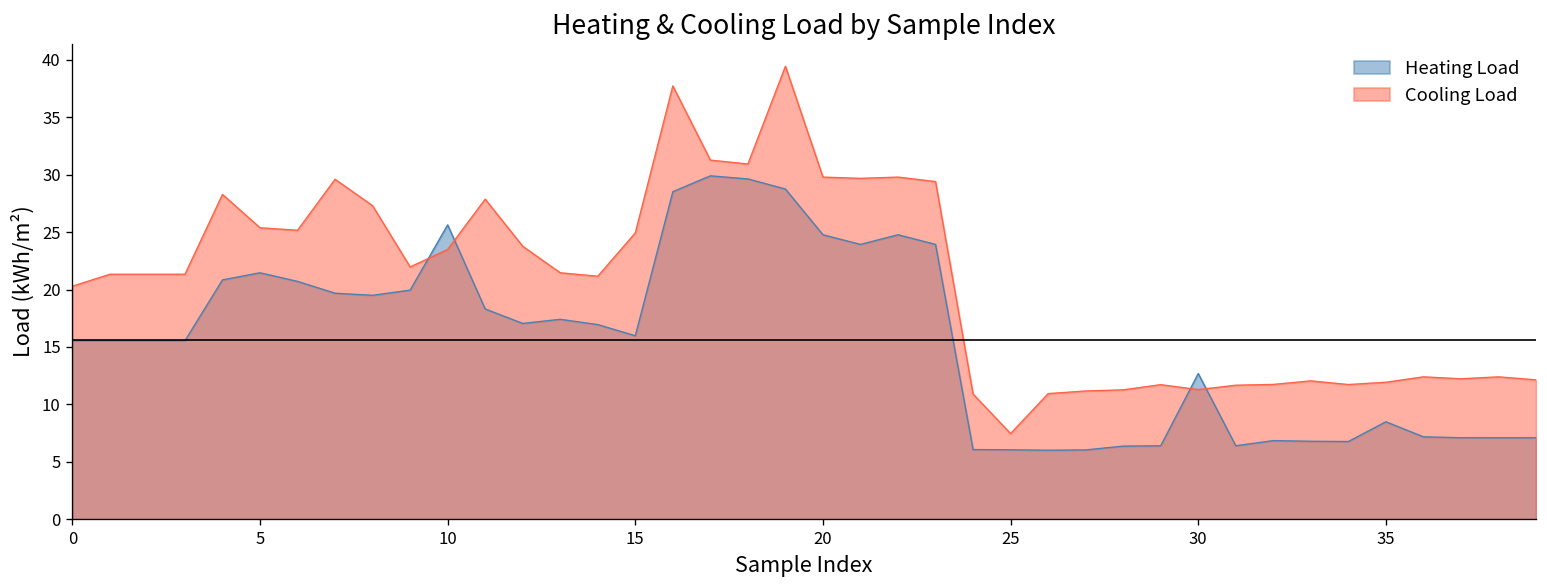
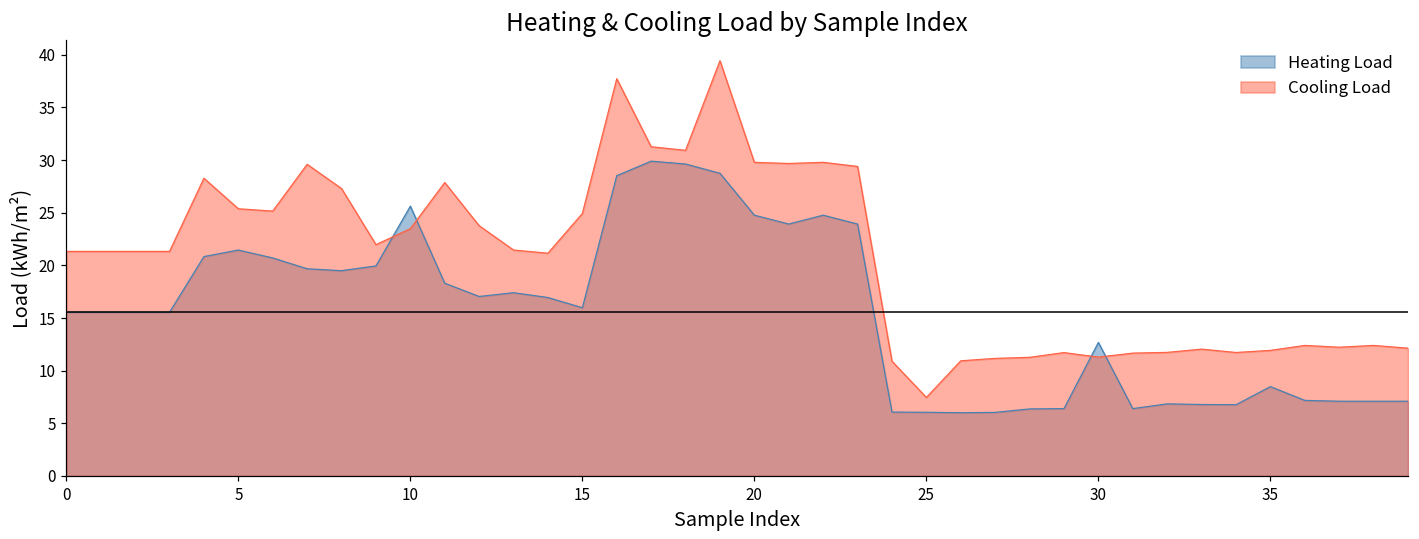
Cooling Load, 0: 20 -> 21
